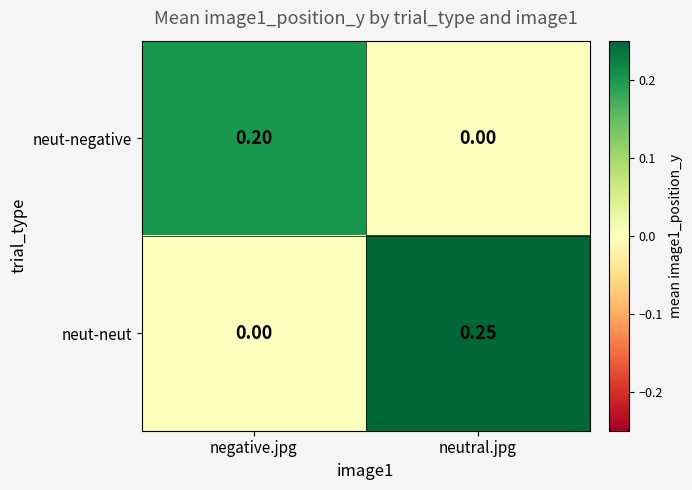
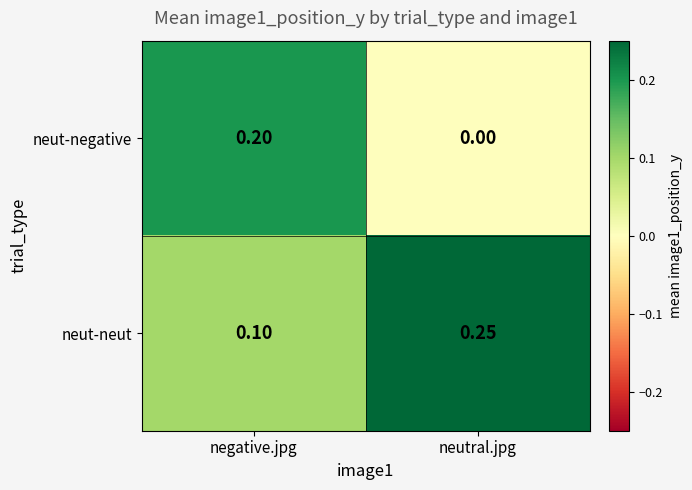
neut-neut, negative.jpg: 0.00 -> 0.10
